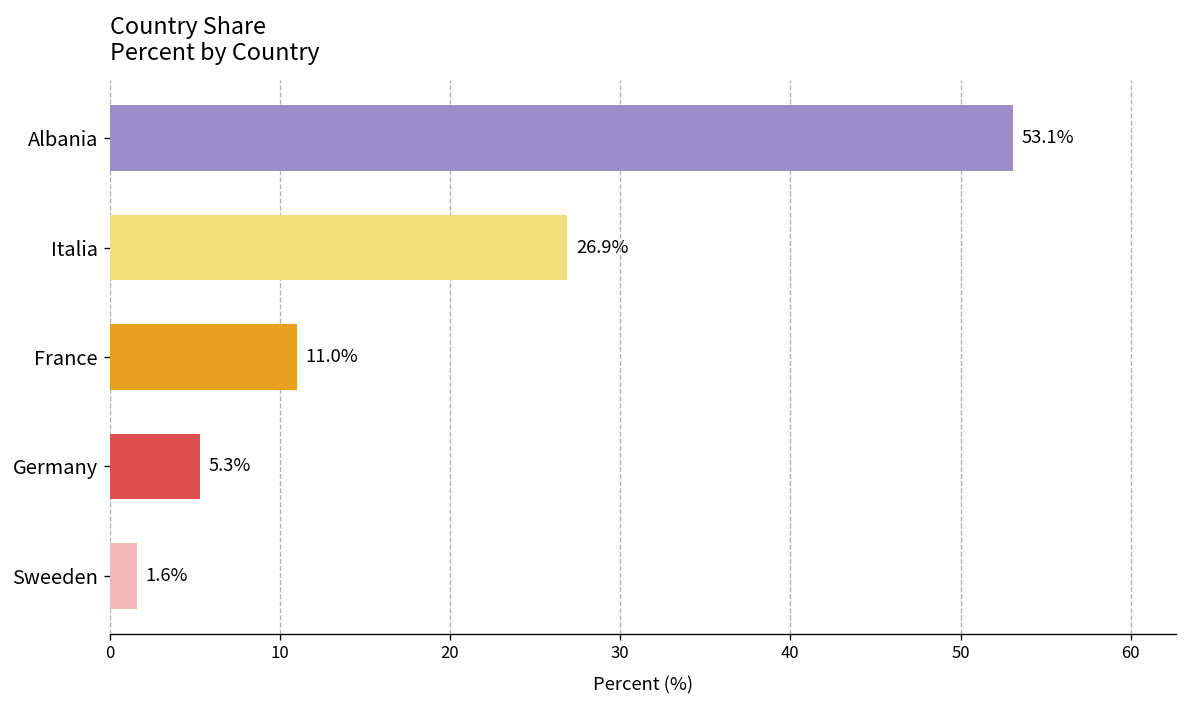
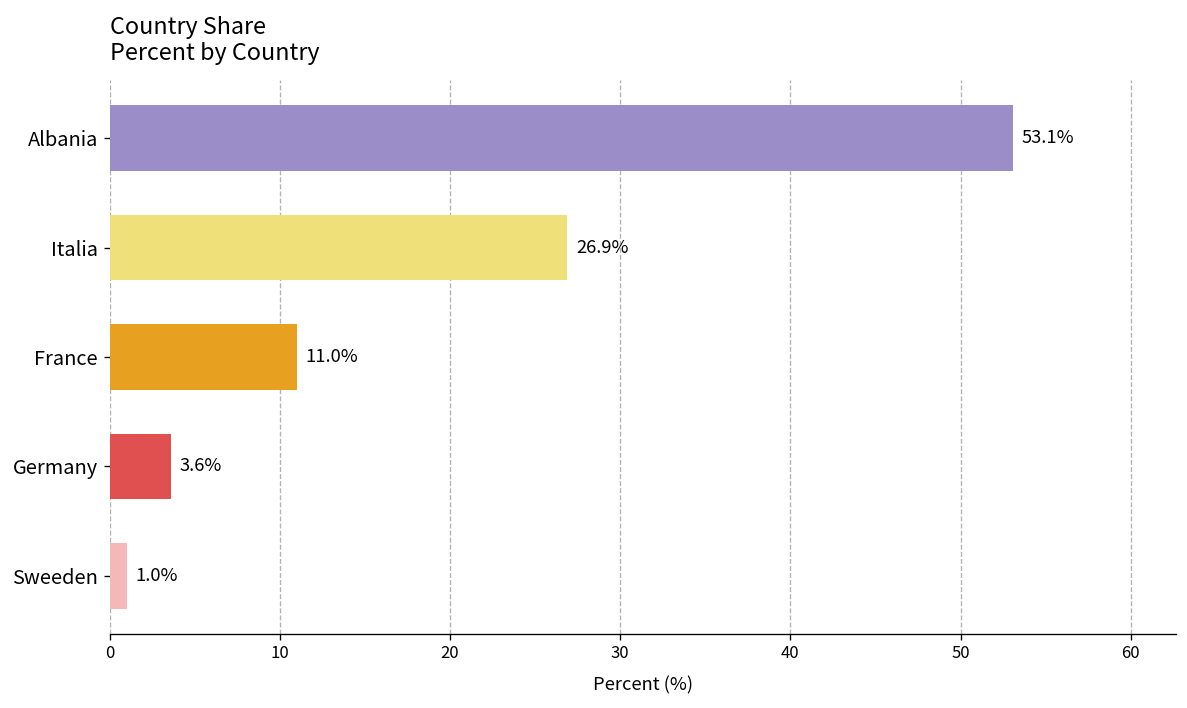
Germany: 5.3% -> 3.6%
Sweeden: 1.6% -> 1.0%
